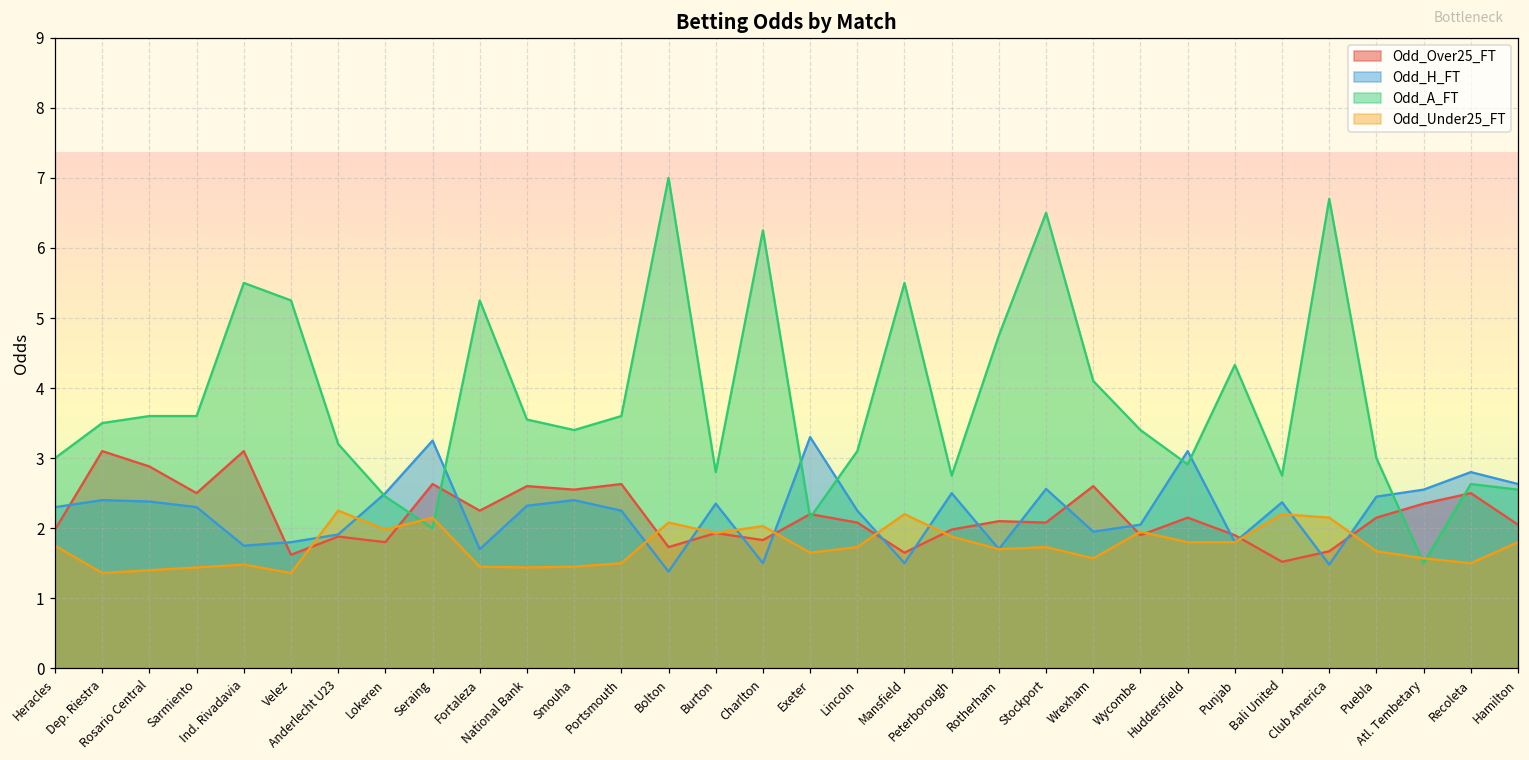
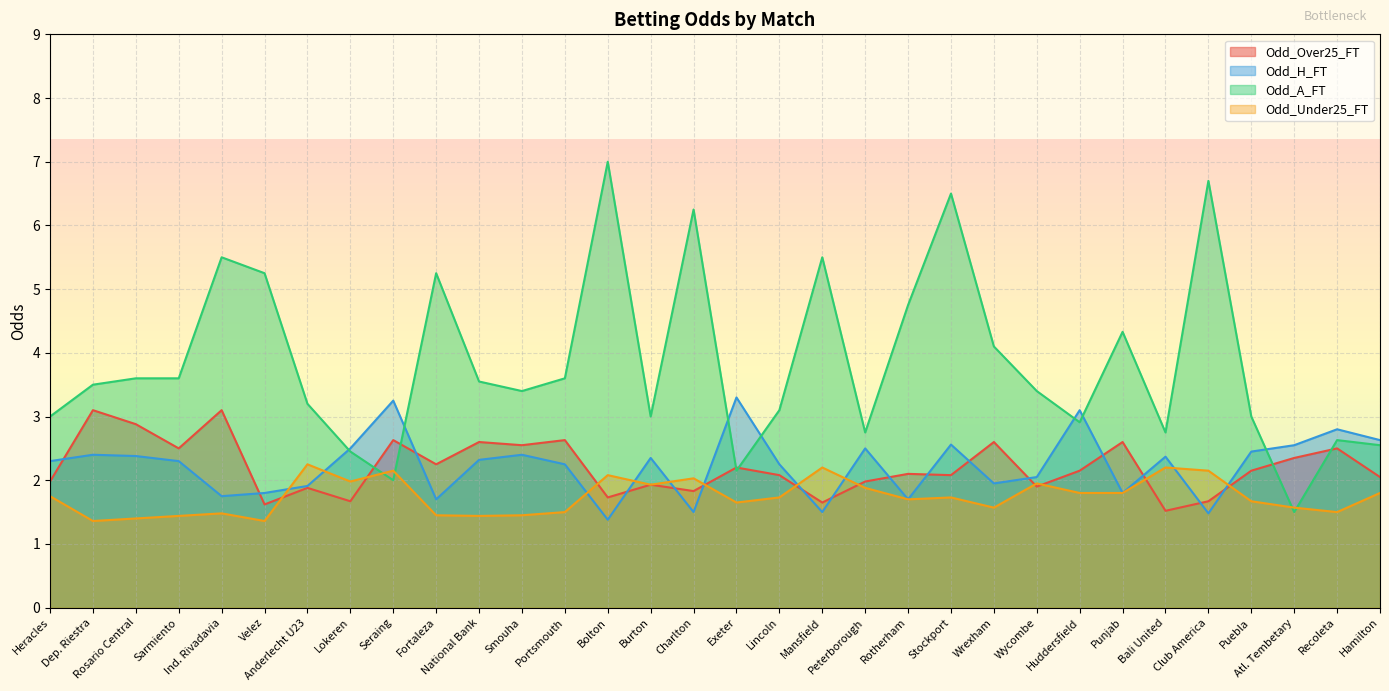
Odd_Over25_FT, Lokeren: 1.8 -> 1.7
Odd_A_FT, Burton: 2.8 -> 3.0
Odd_Over25_FT, Punjab: 1.9 -> 2.6
